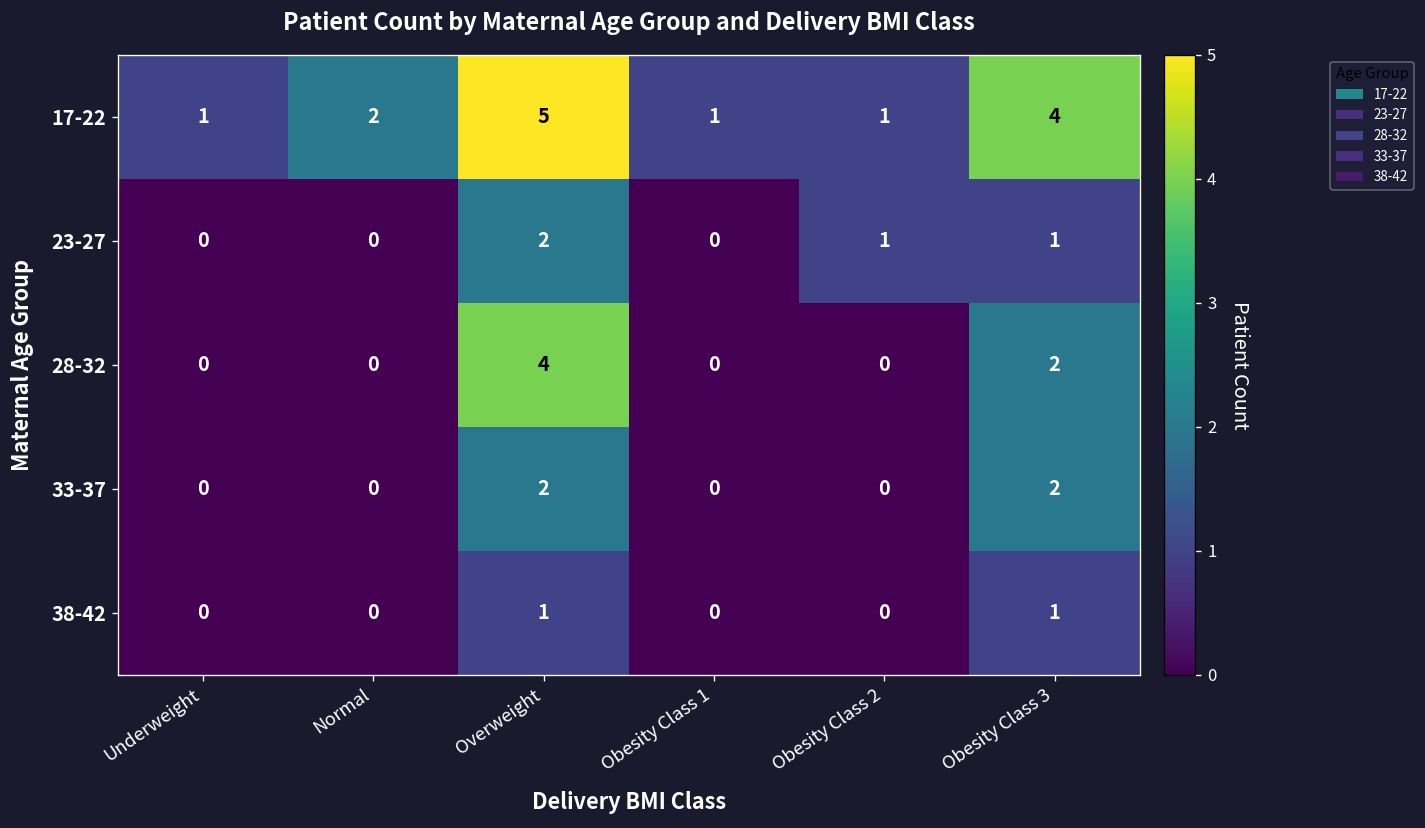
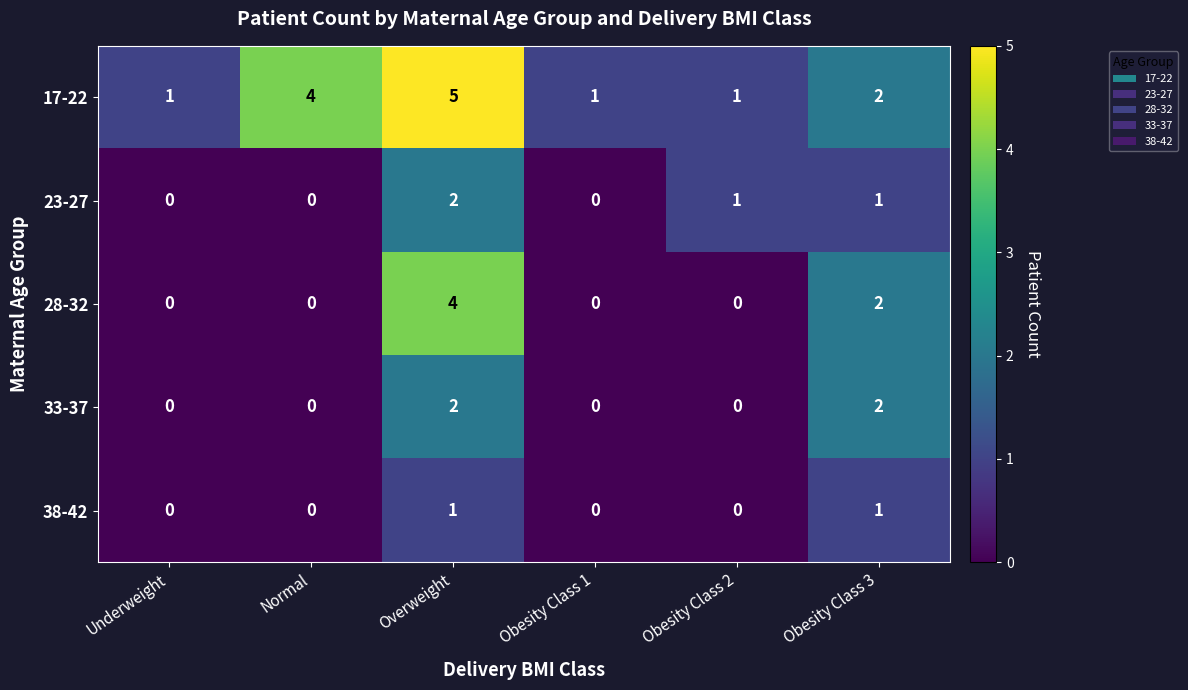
17-22, Normal: 2 -> 4
17-22, Obesity Class 3: 4 -> 2
